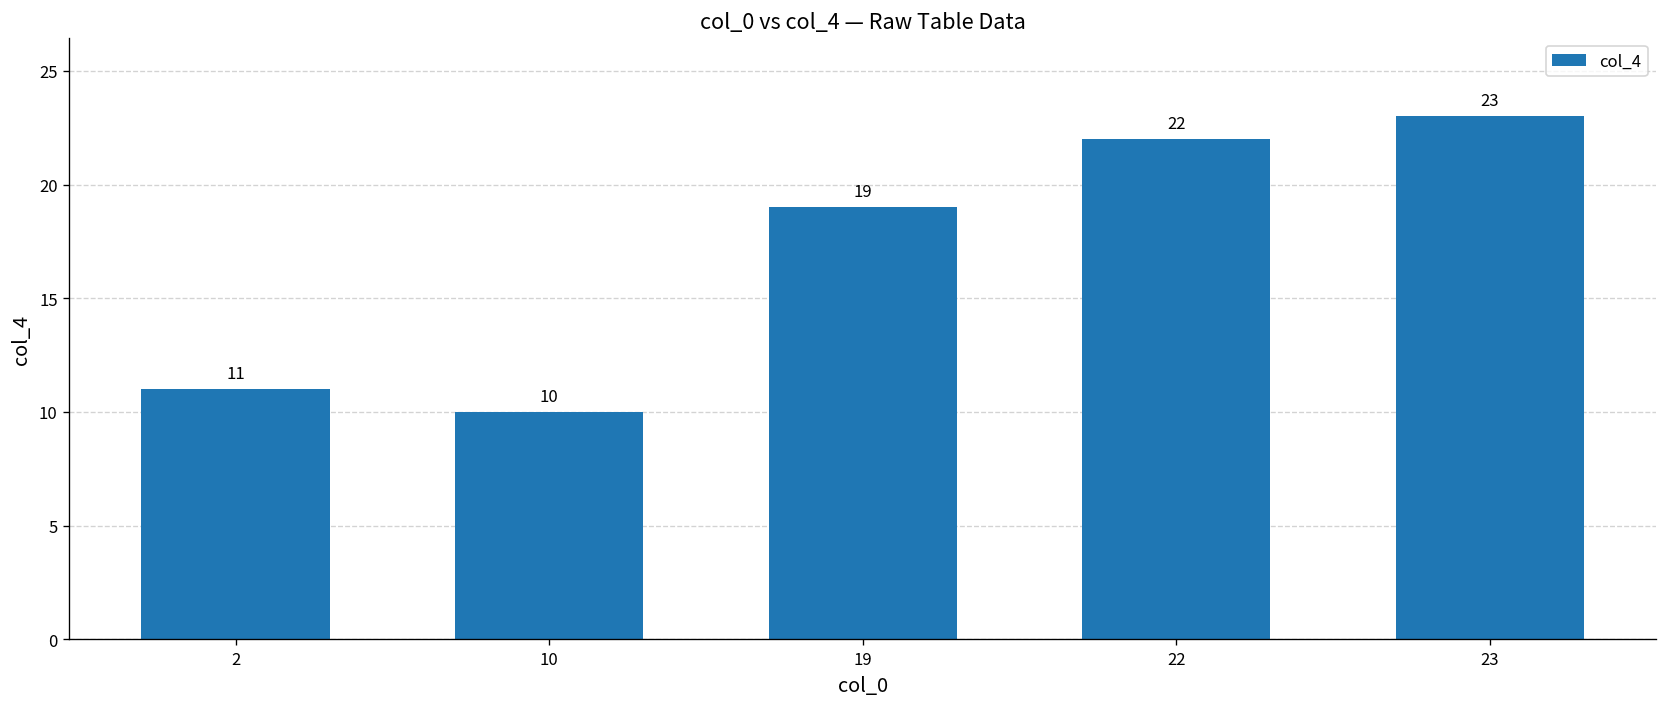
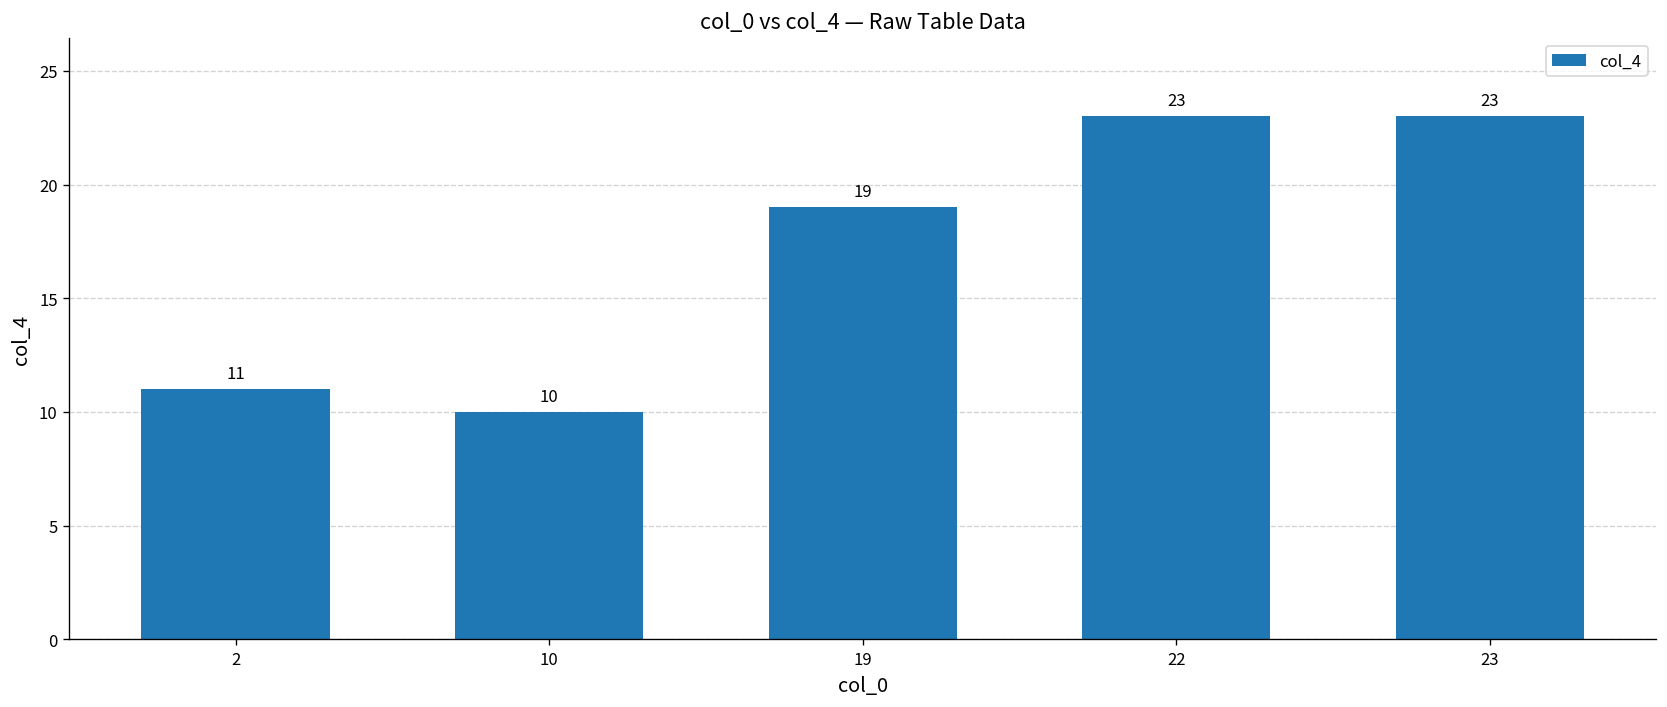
22: 22 -> 23
